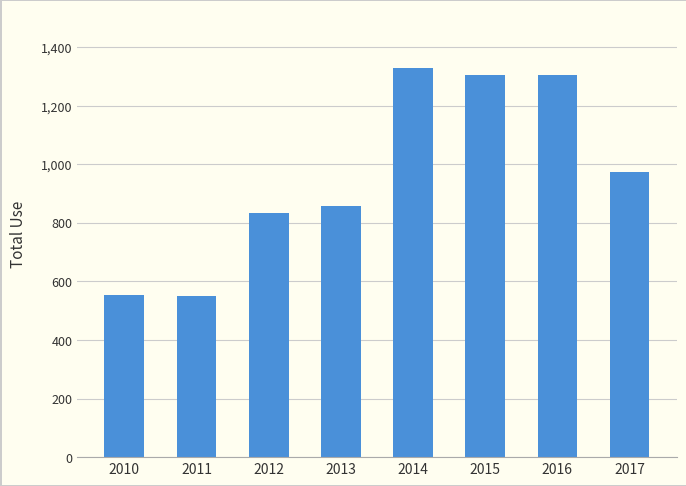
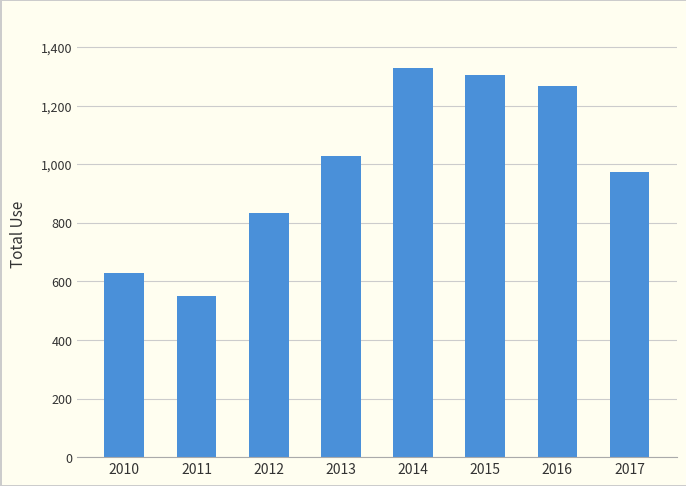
2010: 550 -> 630
2013: 860 -> 1,030
2016: 1,300 -> 1,270
